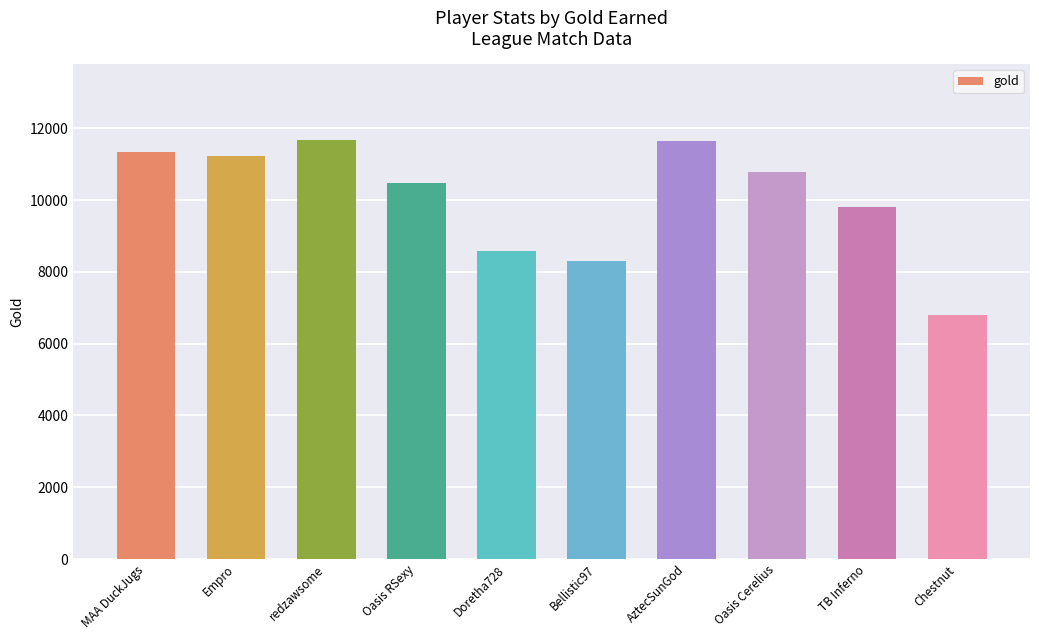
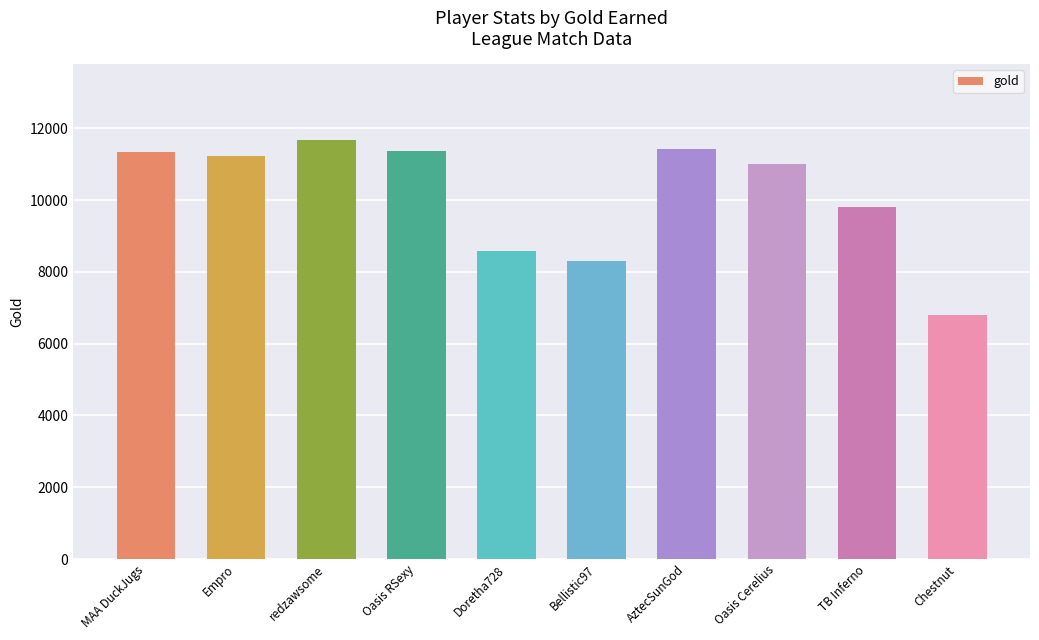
Oasis RSexy: 10500 -> 11400
AztecSunGod: 11600 -> 11400
Oasis Cerelius: 10800 -> 11000
